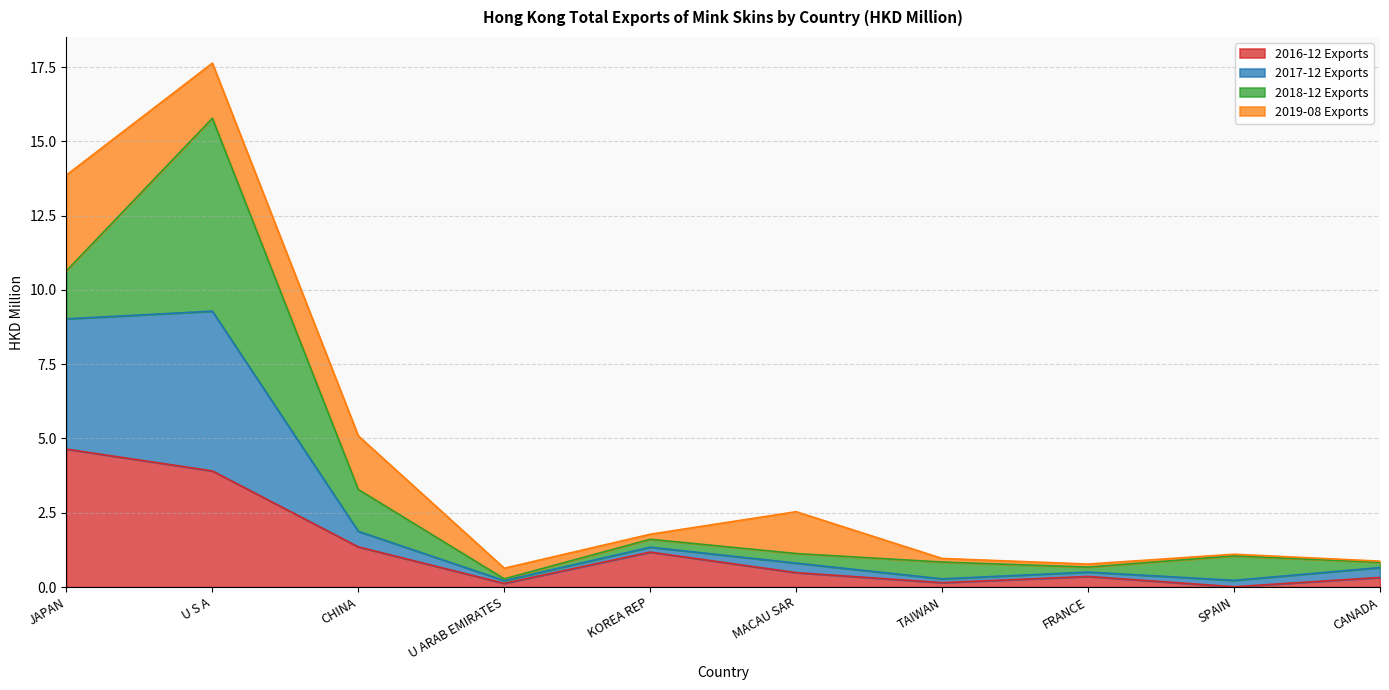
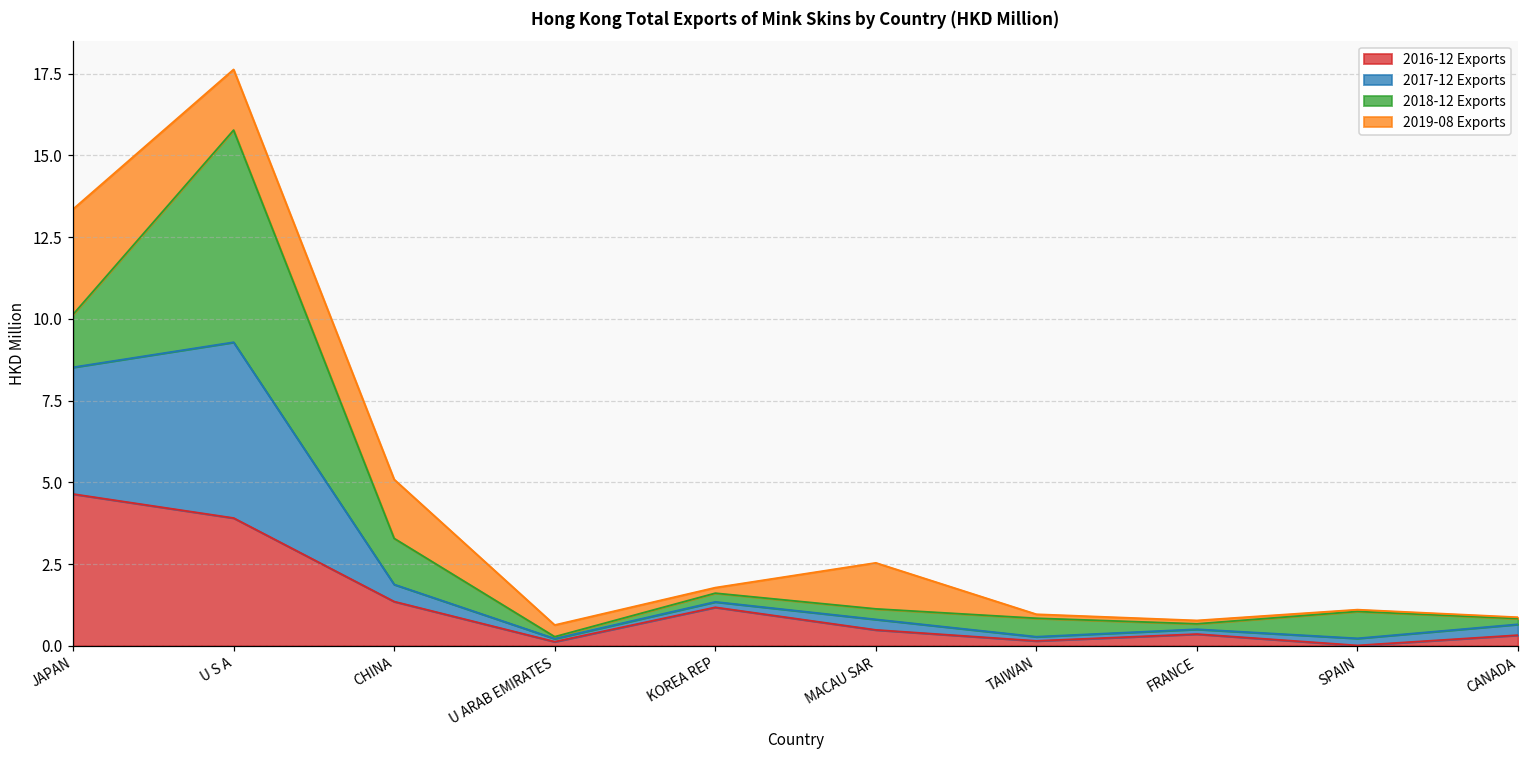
2017-12 Exports, JAPAN: 4.4 -> 3.9
